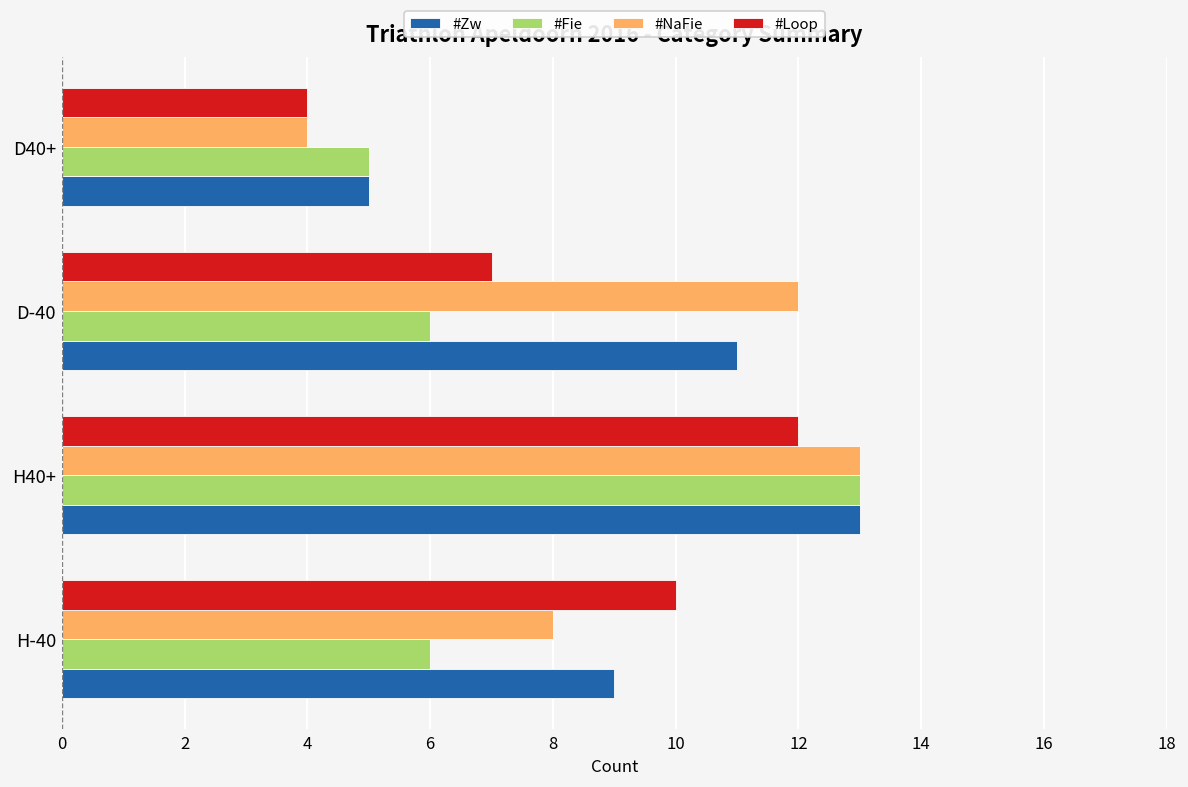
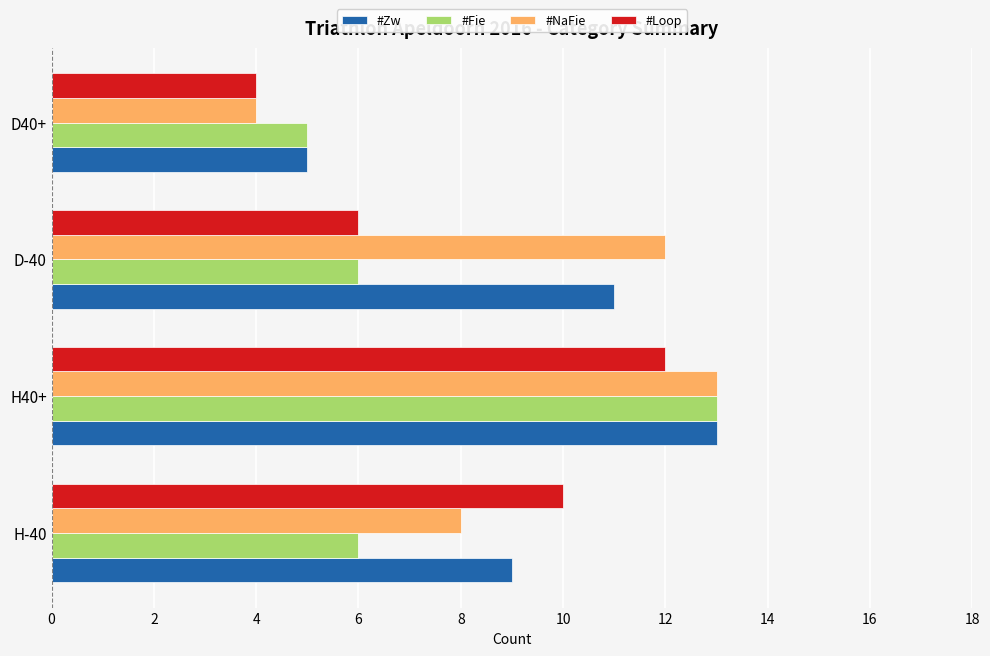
#Loop, D-40: 7 -> 6
